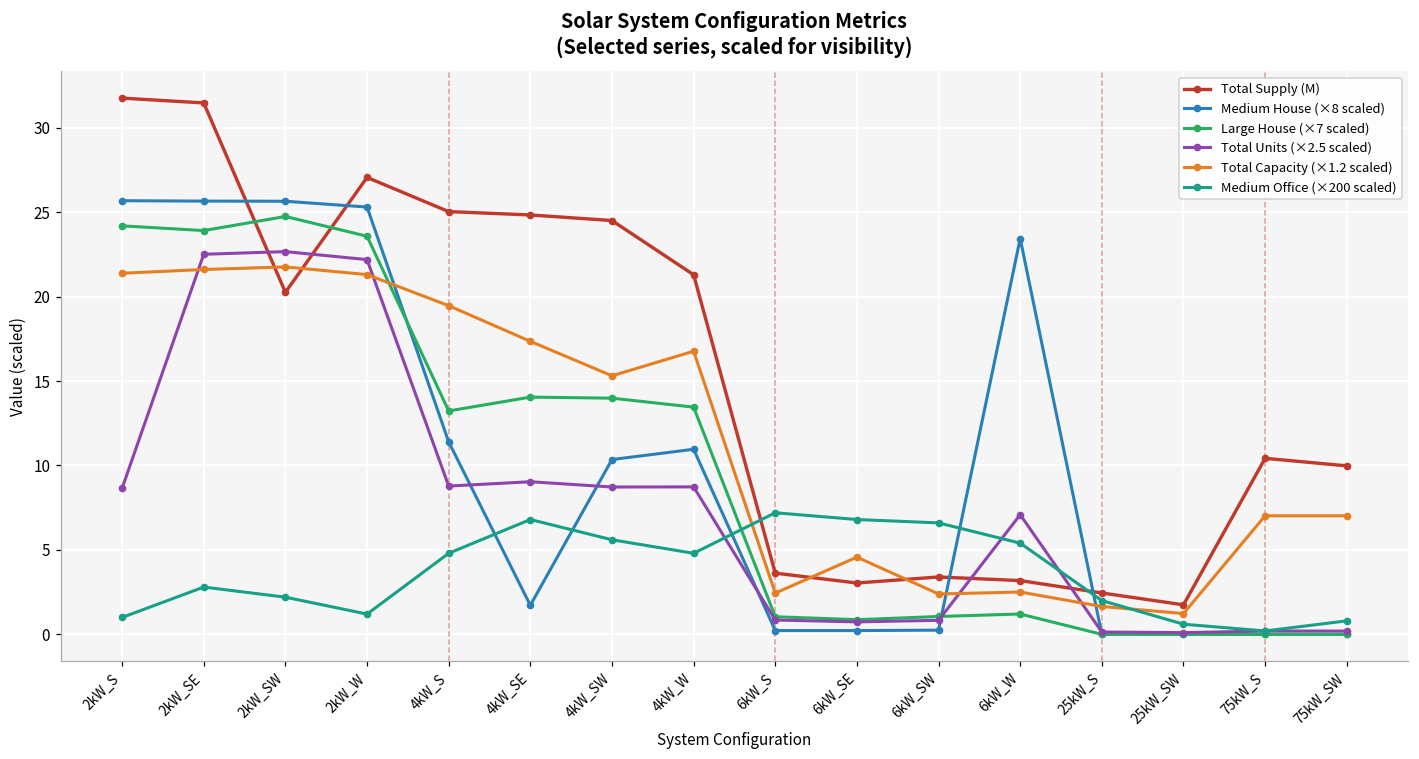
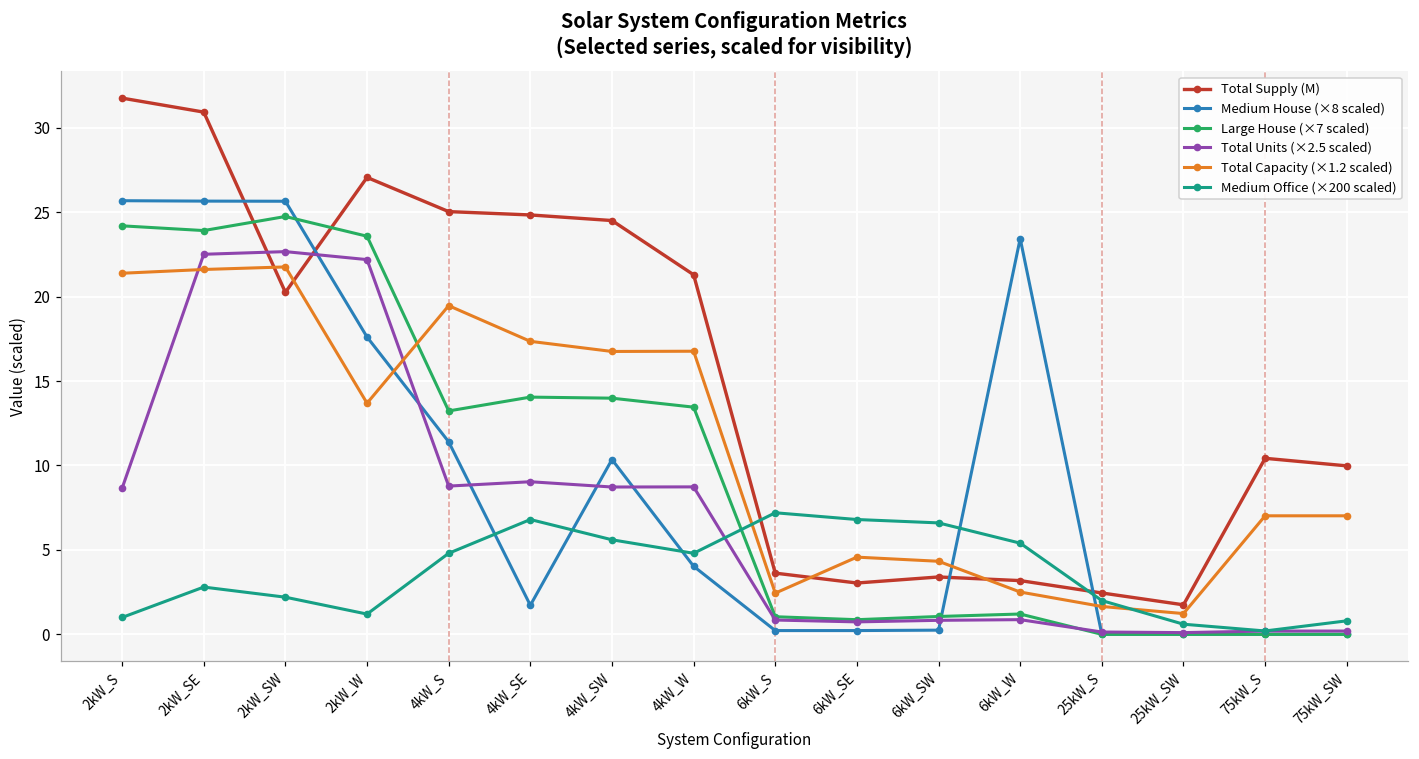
Total Supply (M), 2kW_SE: 31.5 -> 30.9
Medium House (×8 scaled), 2kW_W: 25.3 -> 17.6
Total Capacity (×1.2 scaled), 2kW_W: 21.3 -> 13.7
Total Capacity (×1.2 scaled), 4kW_SW: 15.3 -> 16.8
Medium House (×8 scaled), 4kW_W: 11.0 -> 4.0
Total Capacity (×1.2 scaled), 6kW_SW: 2.4 -> 4.3
Total Units (×2.5 scaled), 6kW_W: 7.1 -> 0.9
